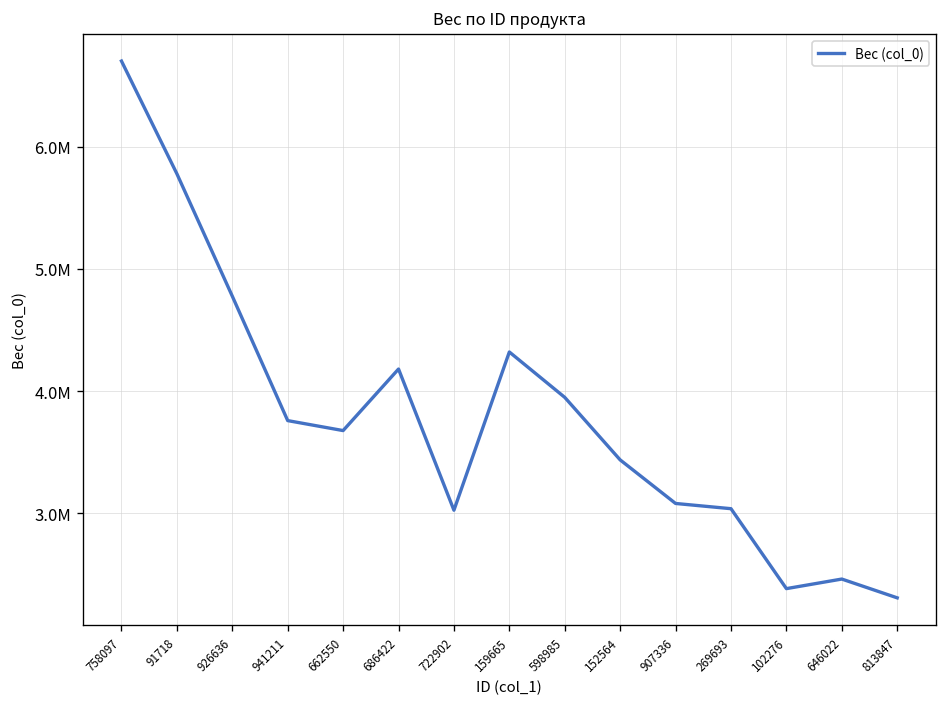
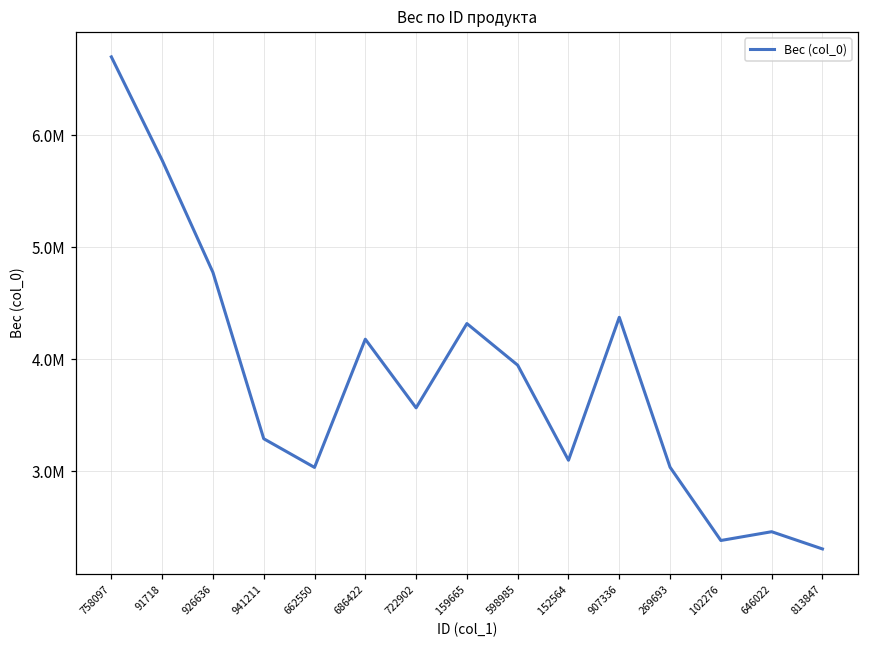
941211: 3760000 -> 3290000
662550: 3680000 -> 3040000
722902: 3030000 -> 3570000
152564: 3440000 -> 3100000
907336: 3080000 -> 4380000
